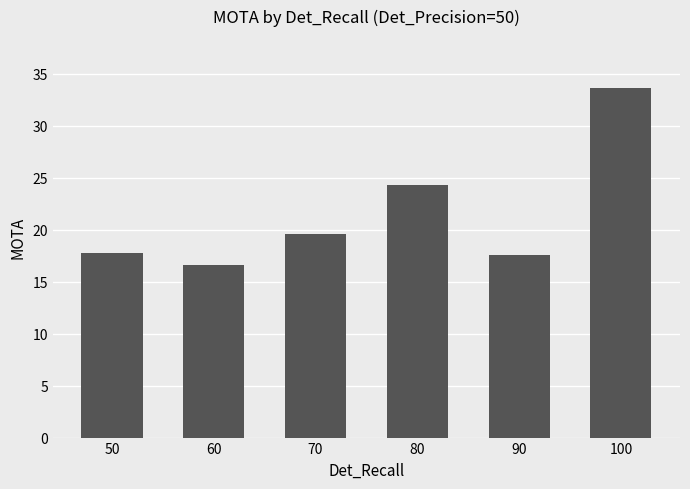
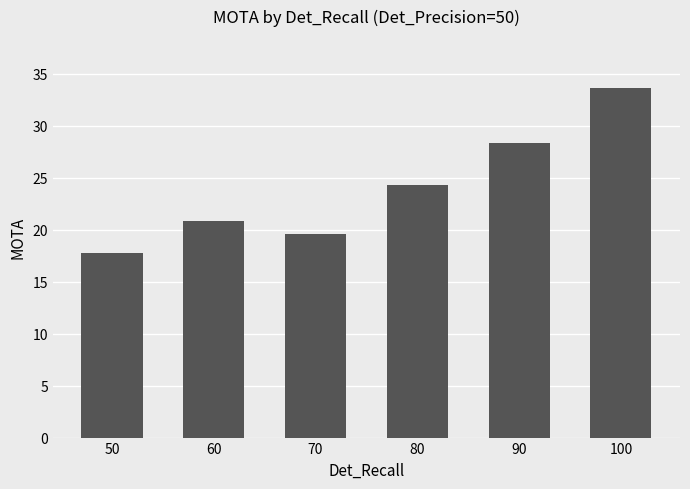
60: 16.6 -> 20.9
90: 17.6 -> 28.3
